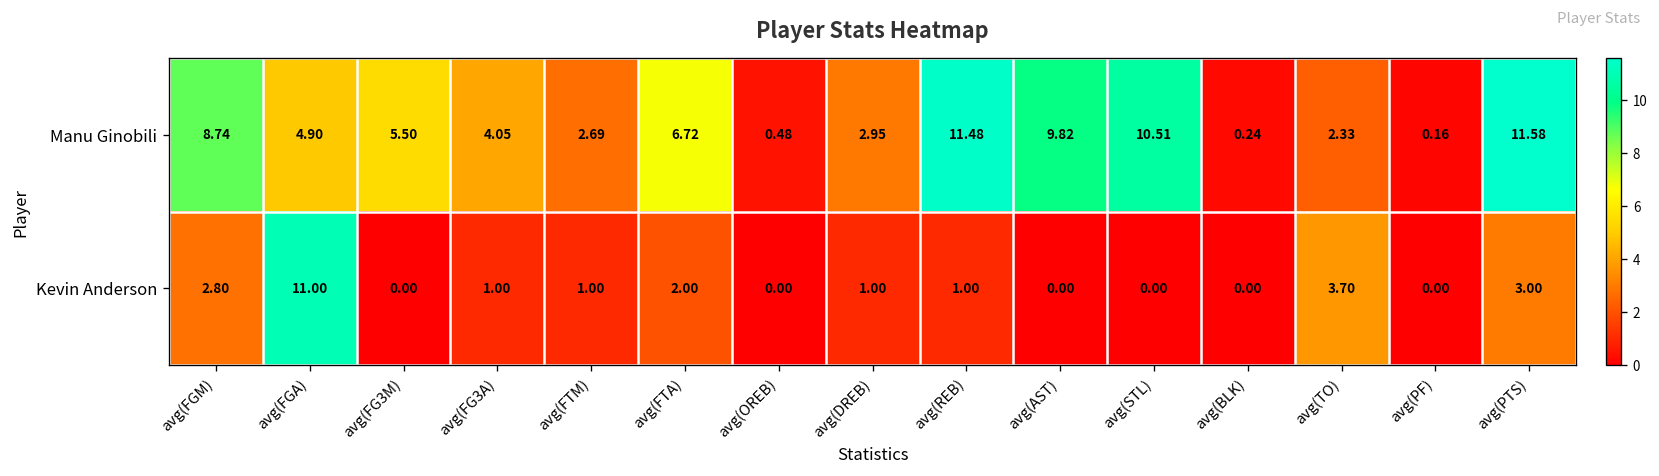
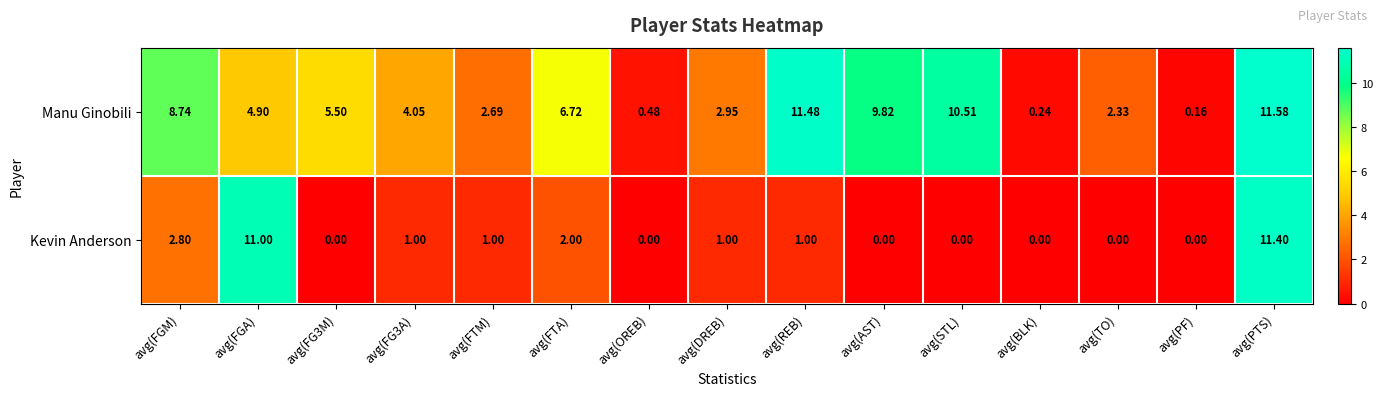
Kevin Anderson, avg(TO): 3.70 -> 0.00
Kevin Anderson, avg(PTS): 3.00 -> 11.40
